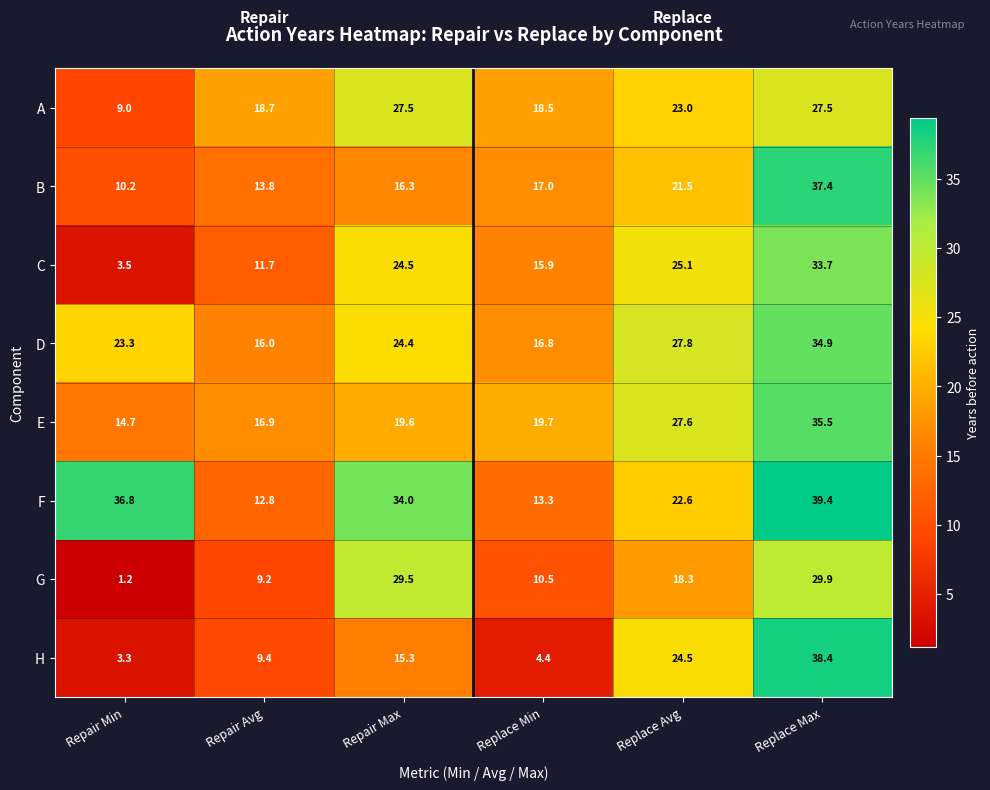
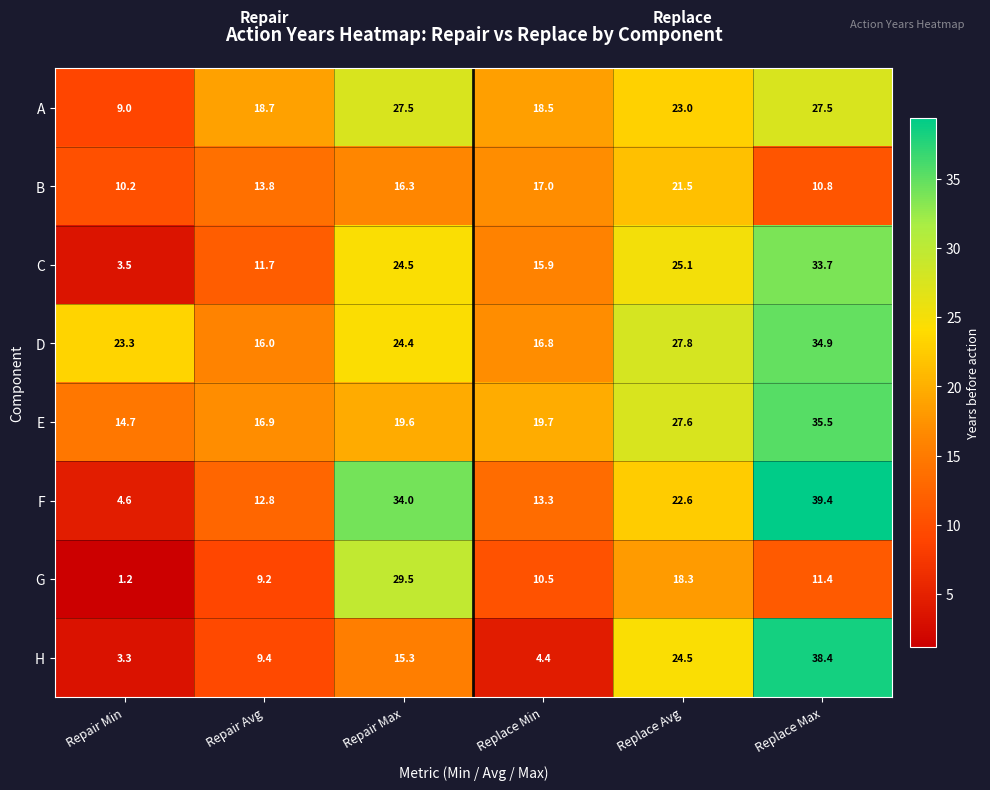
B, Replace Max: 37.4 -> 10.8
F, Repair Min: 36.8 -> 4.6
G, Replace Max: 29.9 -> 11.4
